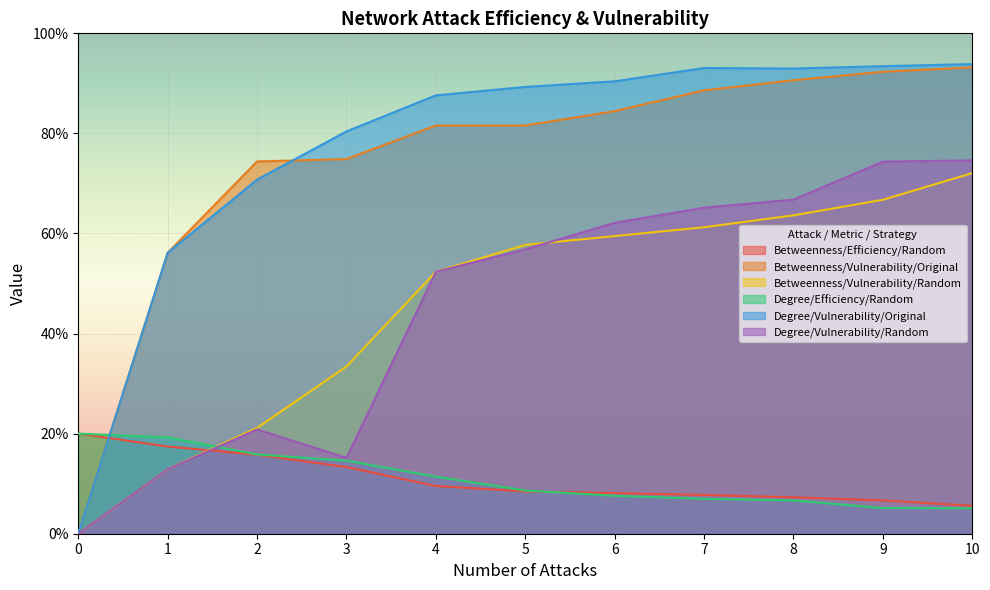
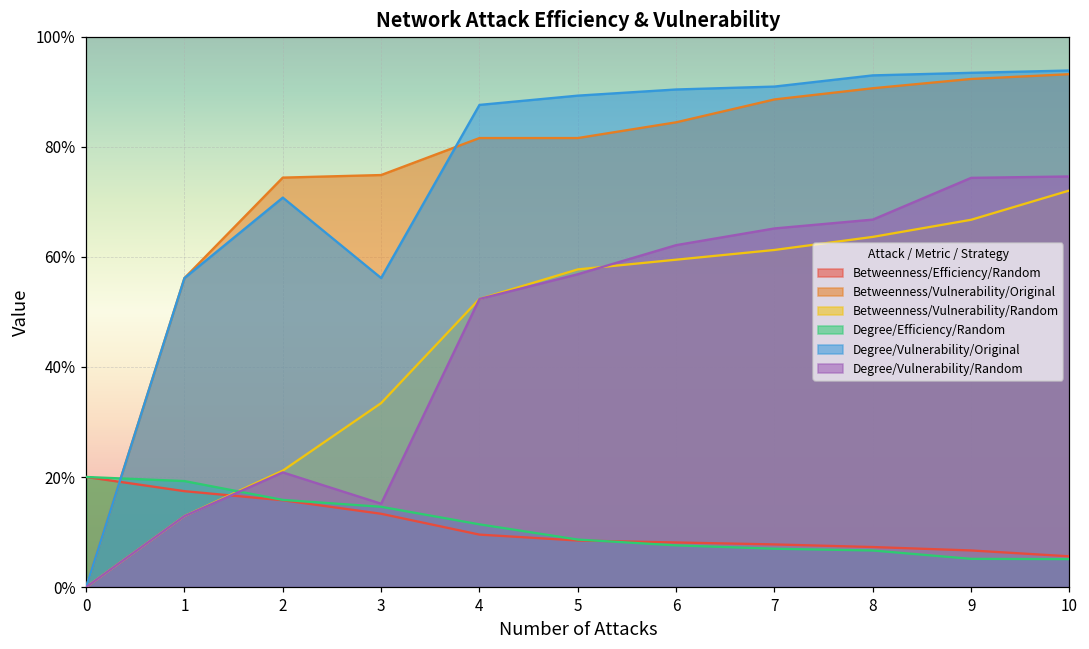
Degree/Vulnerability/Original, 3: 80% -> 56%
Degree/Vulnerability/Original, 7: 93% -> 91%
